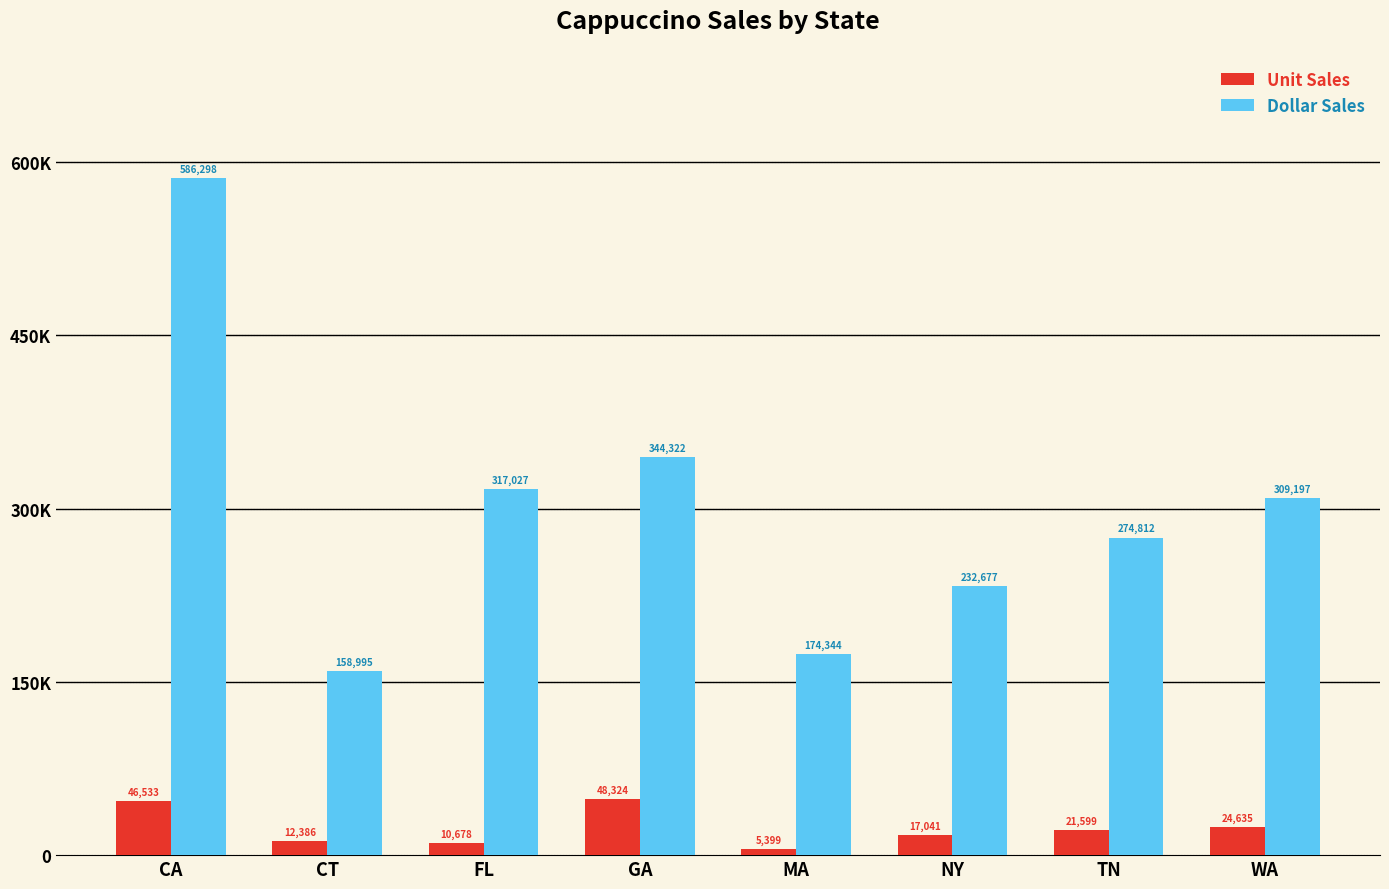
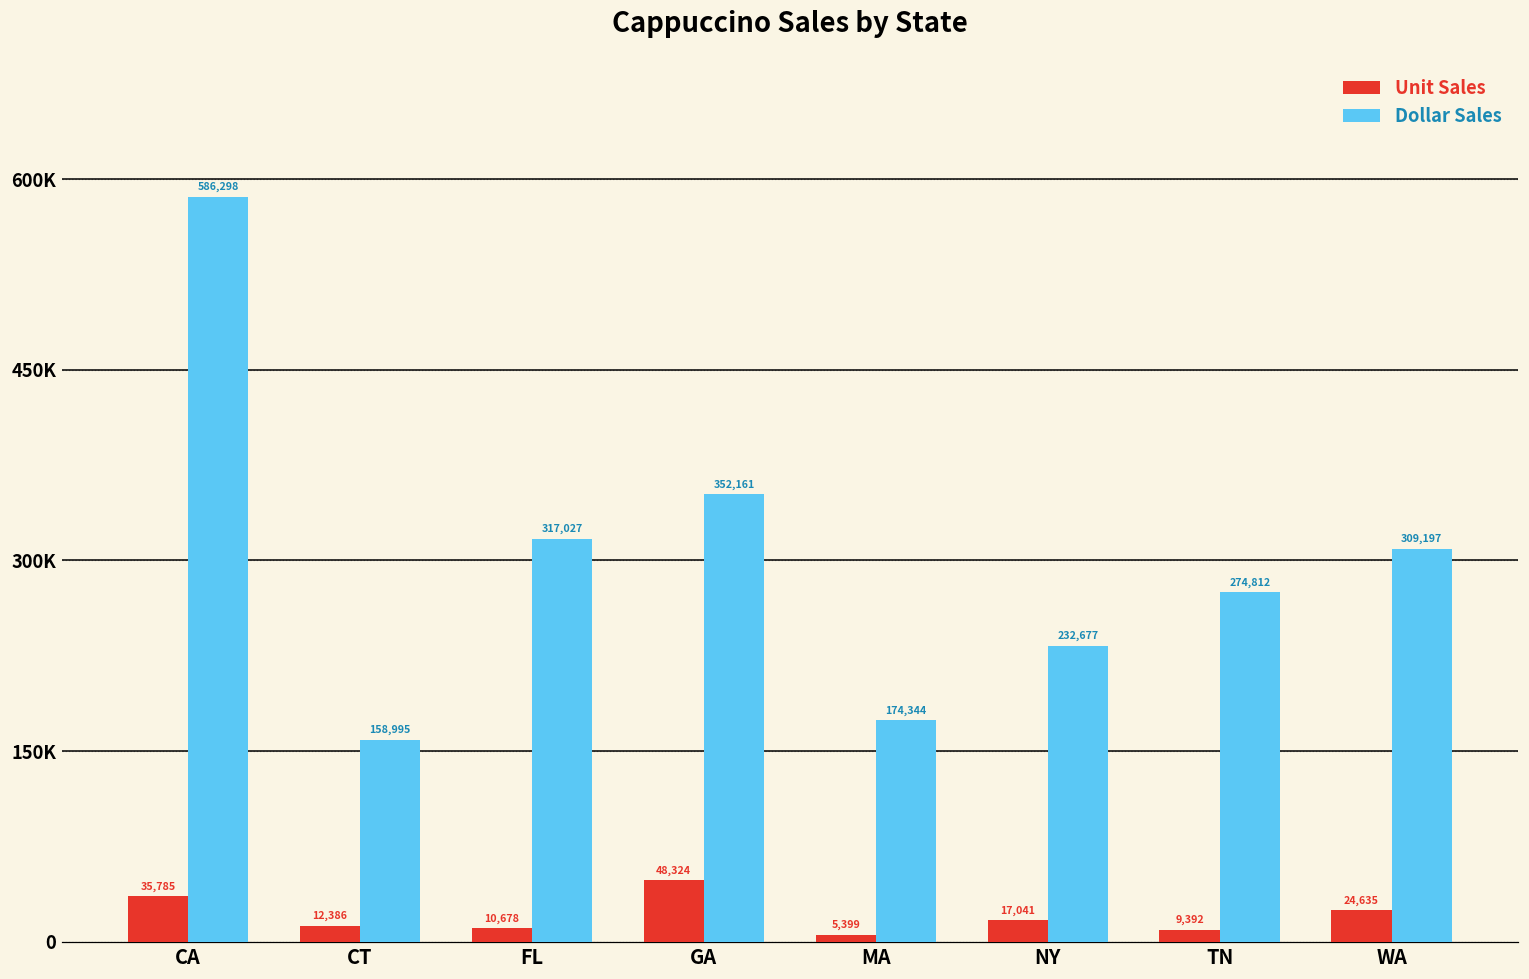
Unit Sales, CA: 46,533 -> 35,785
Dollar Sales, GA: 344,322 -> 352,161
Unit Sales, TN: 21,599 -> 9,392
